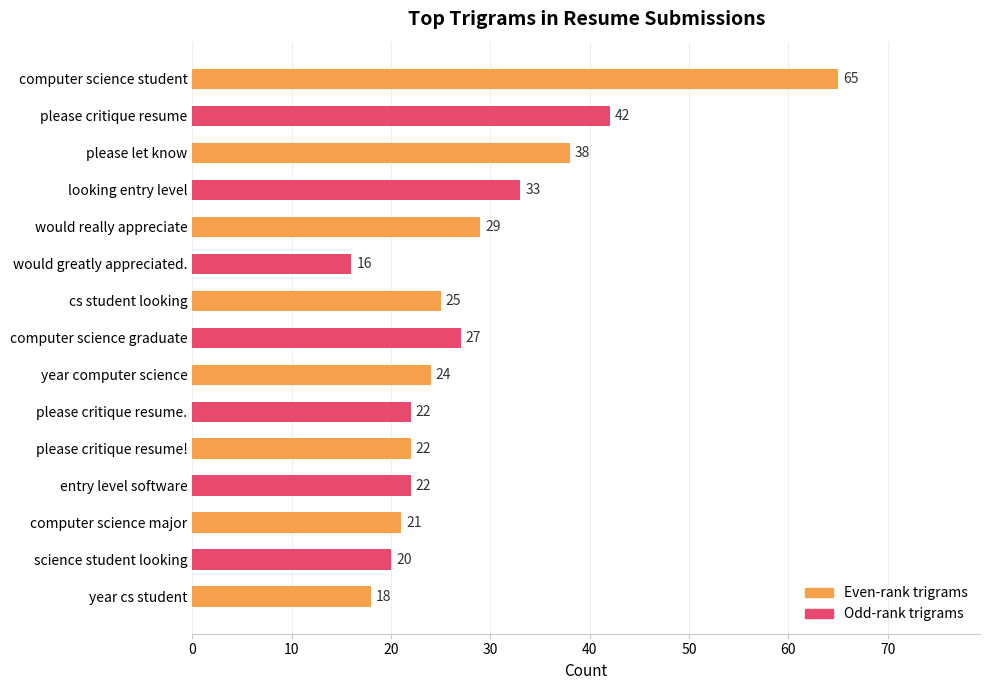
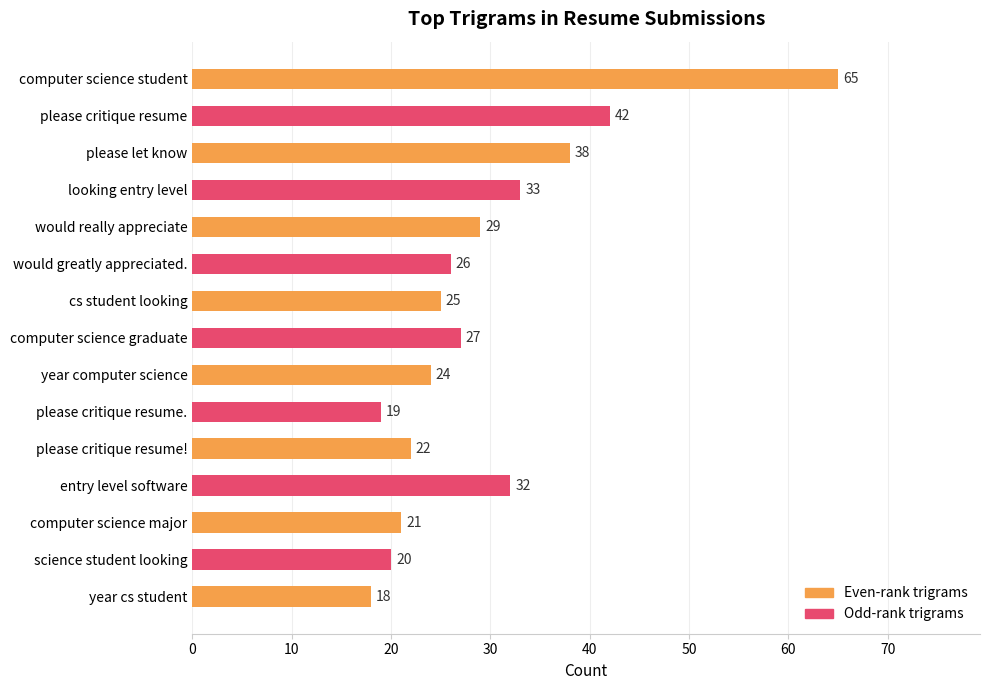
would greatly appreciated.: 16 -> 26
please critique resume.: 22 -> 19
entry level software: 22 -> 32
